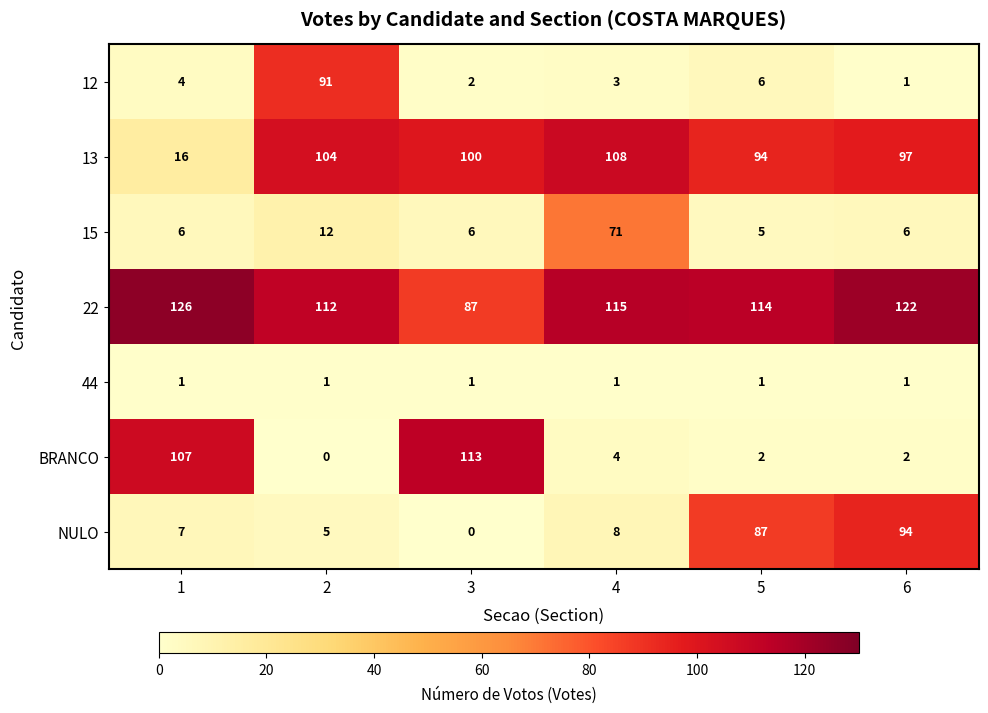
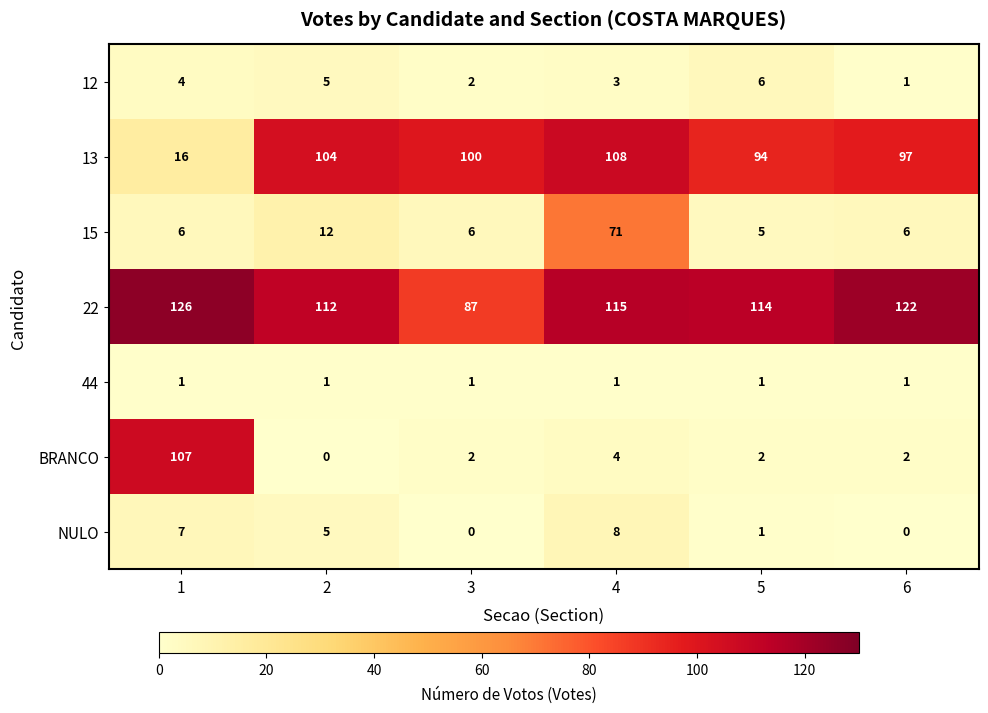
12, 2: 91 -> 5
BRANCO, 3: 113 -> 2
NULO, 5: 87 -> 1
NULO, 6: 94 -> 0
